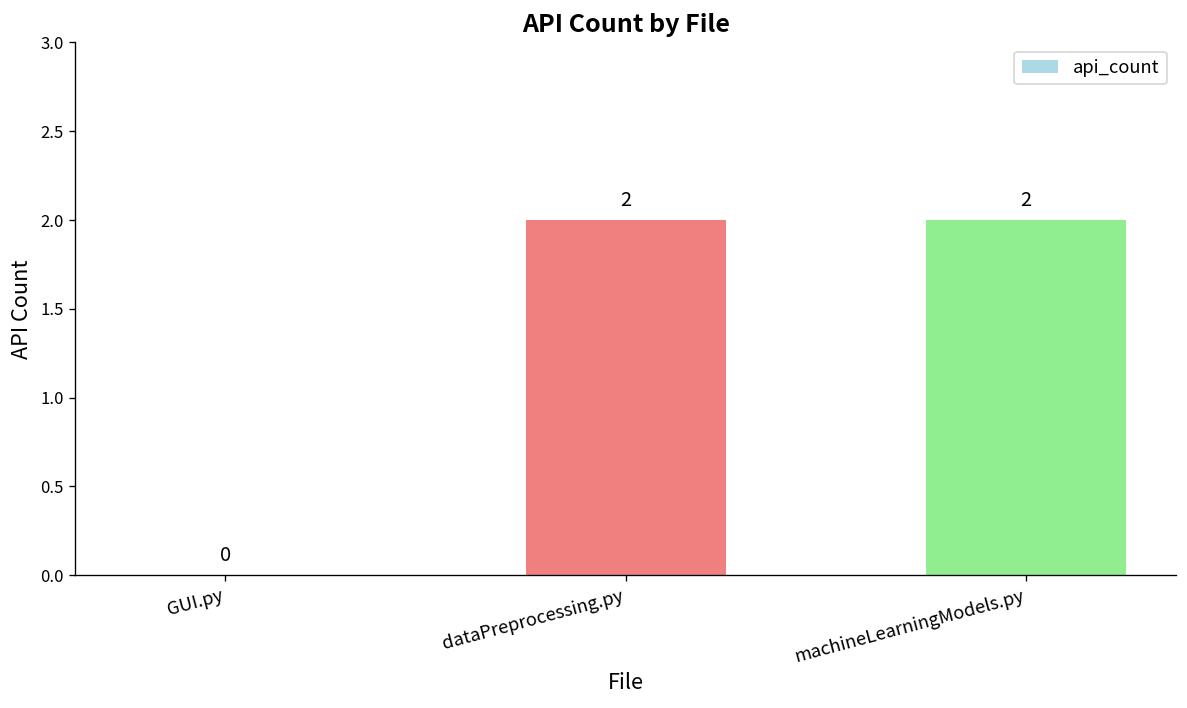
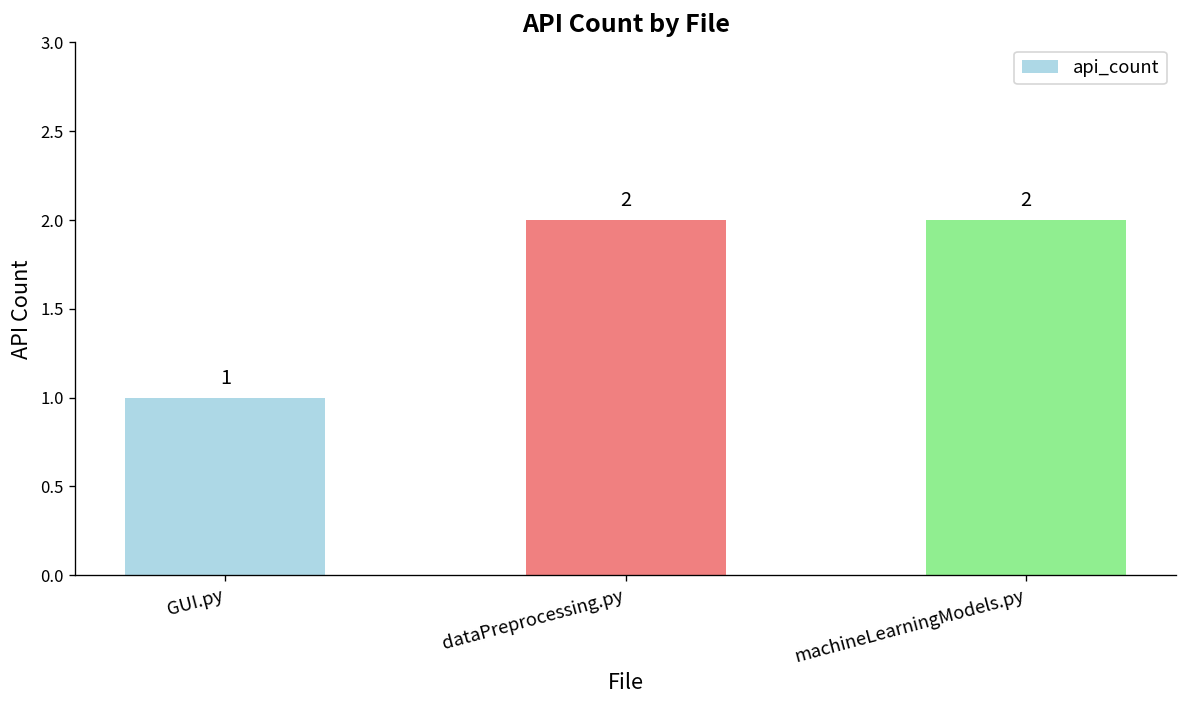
GUI.py: 0 -> 1
